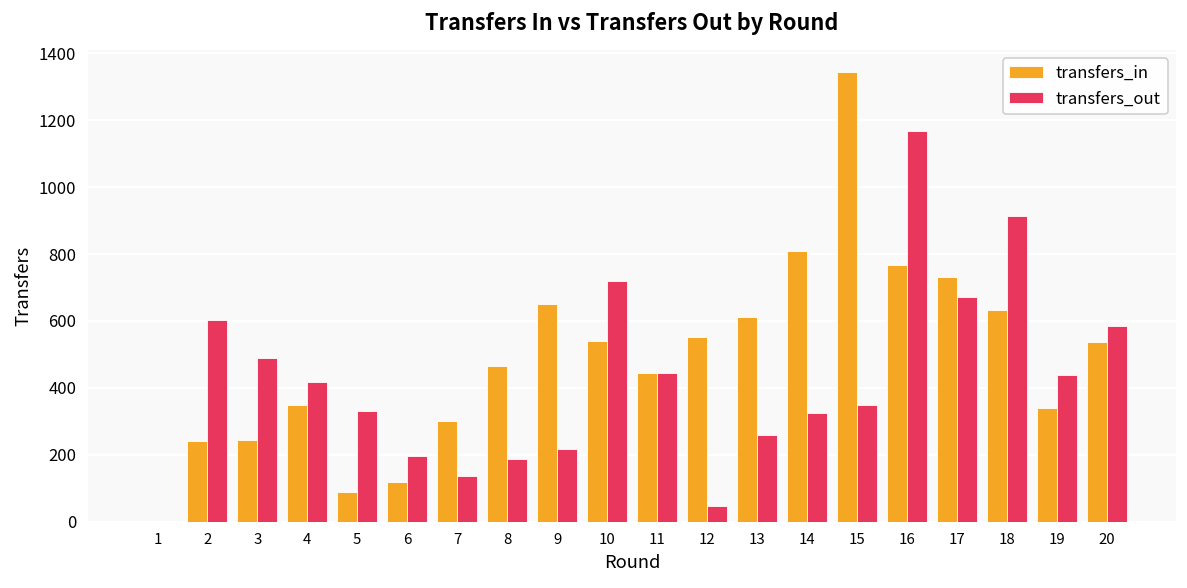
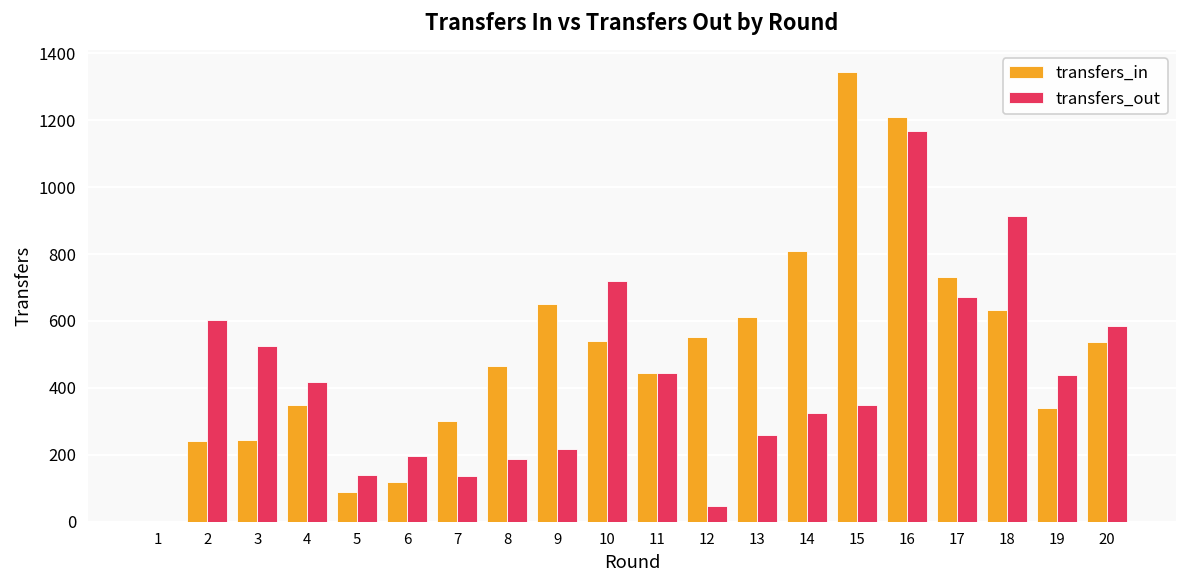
transfers_out, 3: 490 -> 530
transfers_out, 5: 330 -> 140
transfers_in, 16: 770 -> 1210
